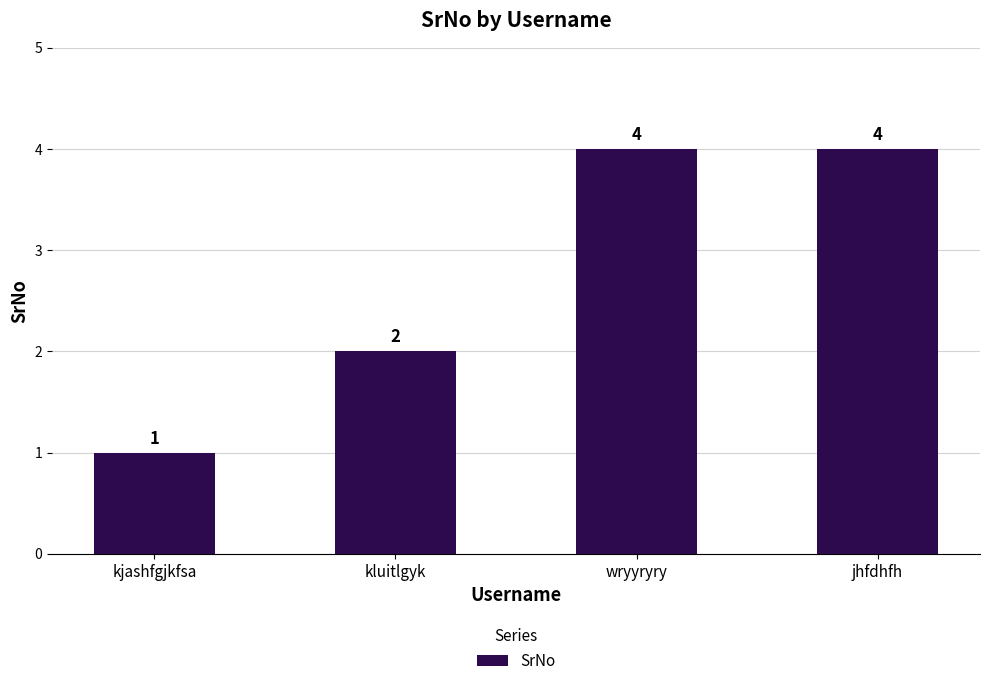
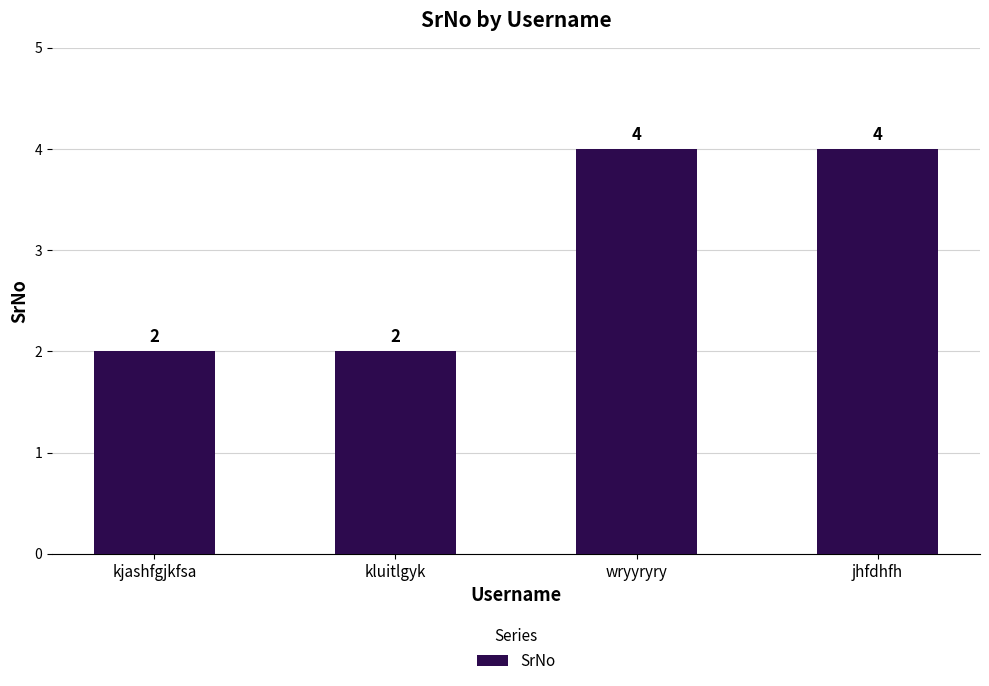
kjashfgjkfsa: 1 -> 2
